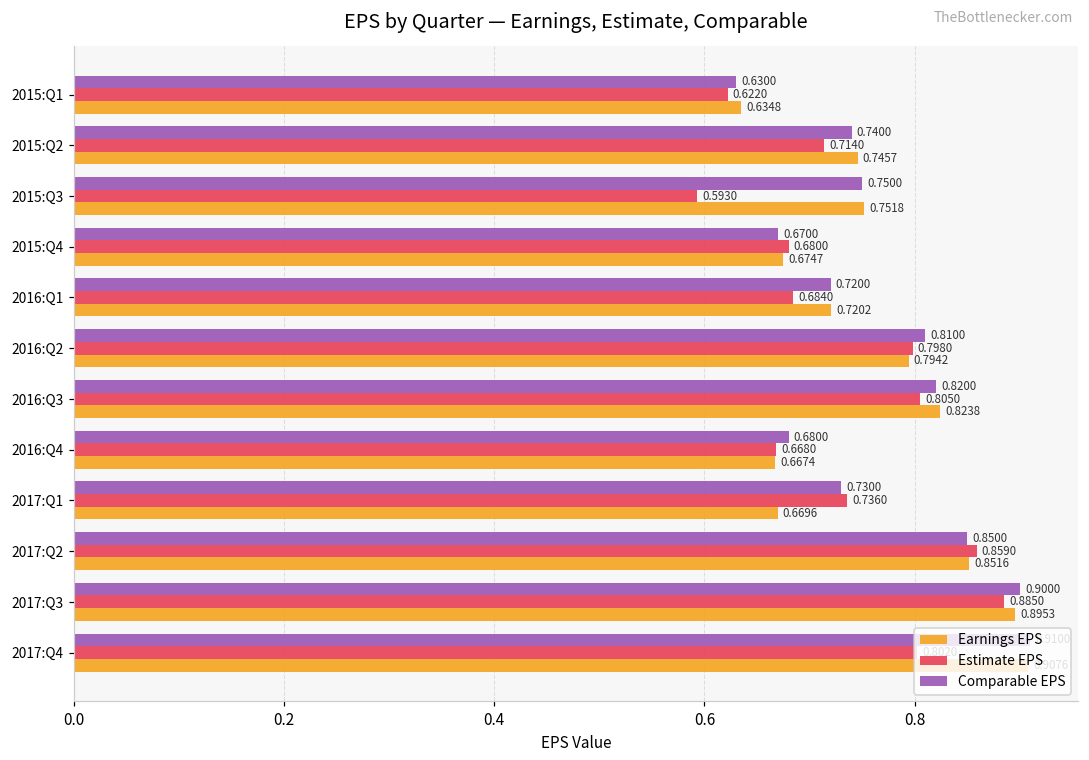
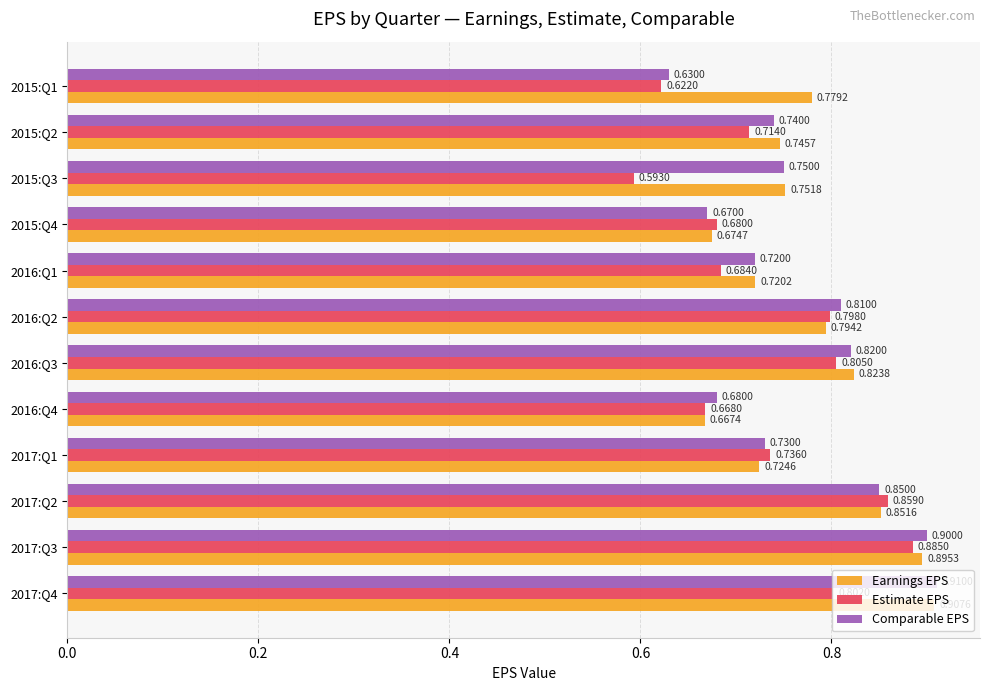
Earnings EPS, 2015:Q1: 0.6348 -> 0.7792
Earnings EPS, 2017:Q1: 0.6696 -> 0.7246
